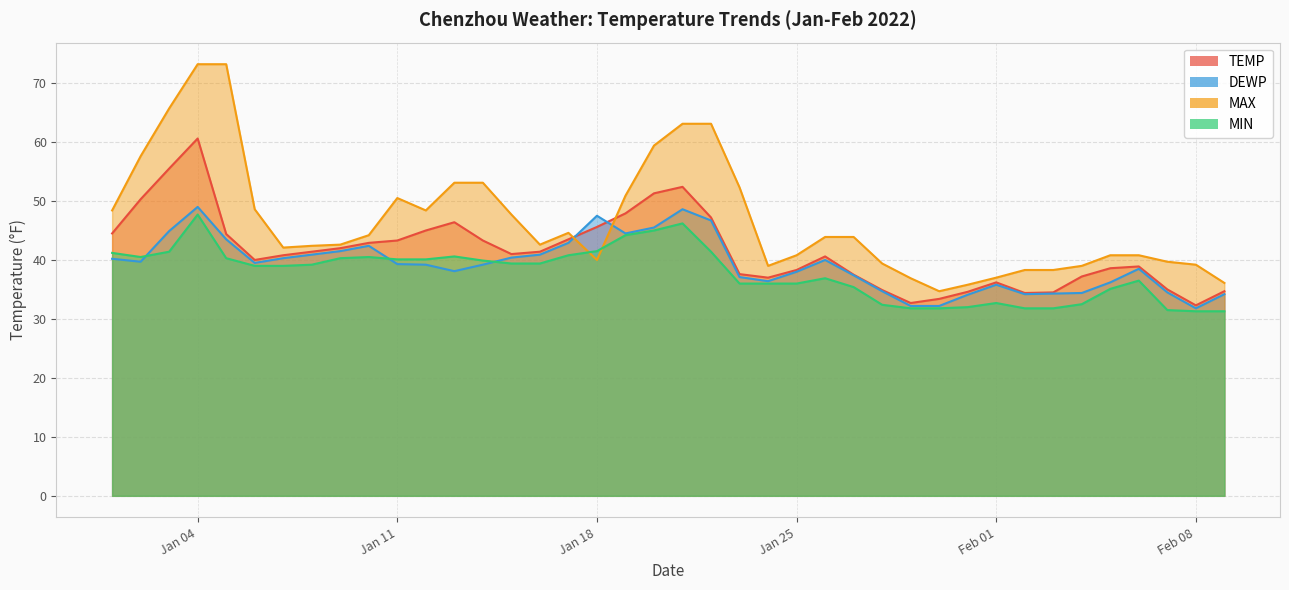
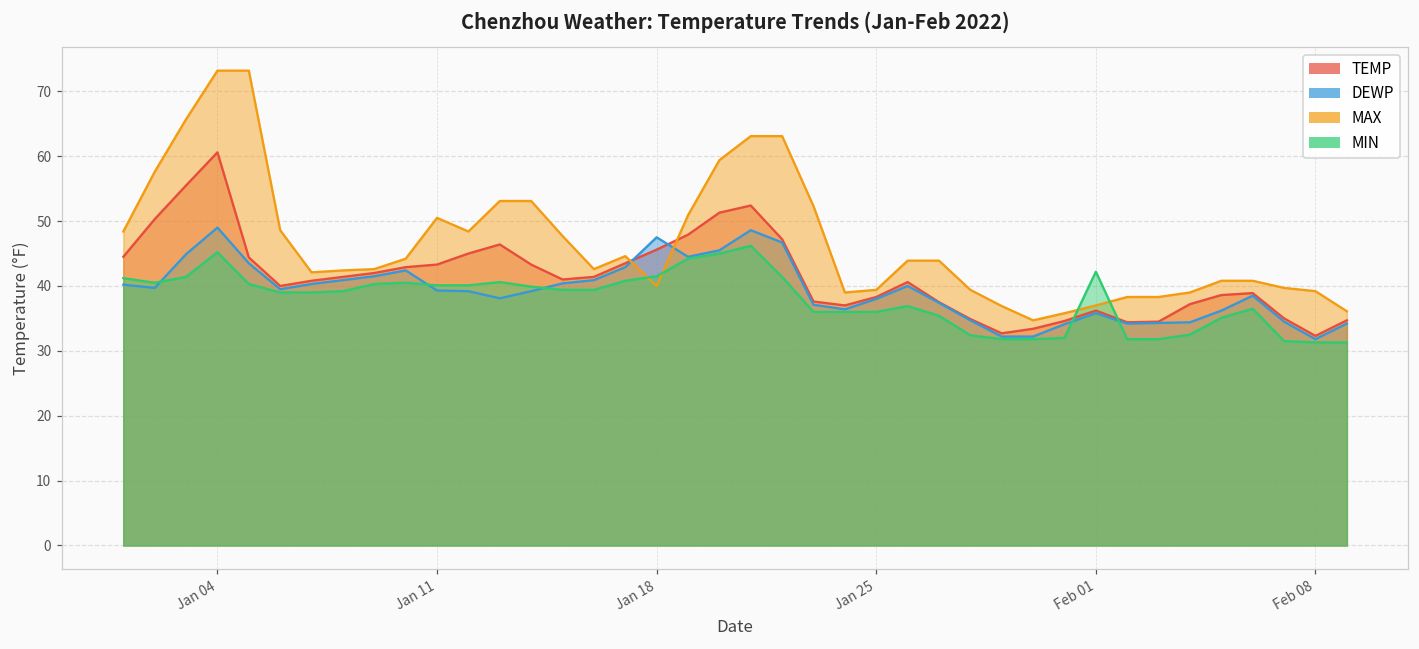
MIN, Jan 04: 48 -> 45
MAX, Jan 25: 41 -> 39
MIN, Feb 01: 33 -> 42
